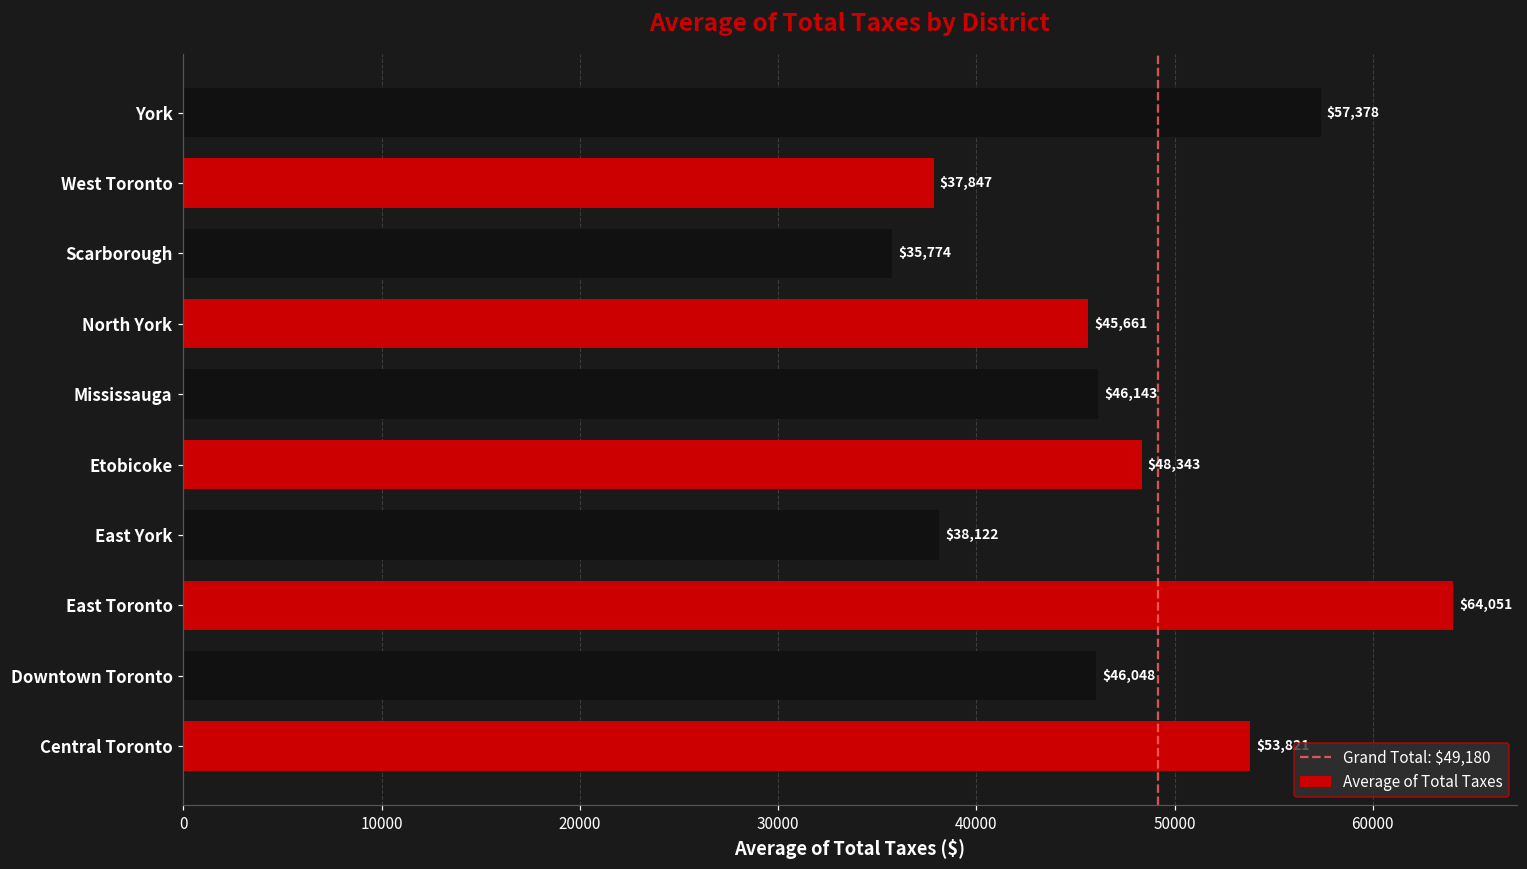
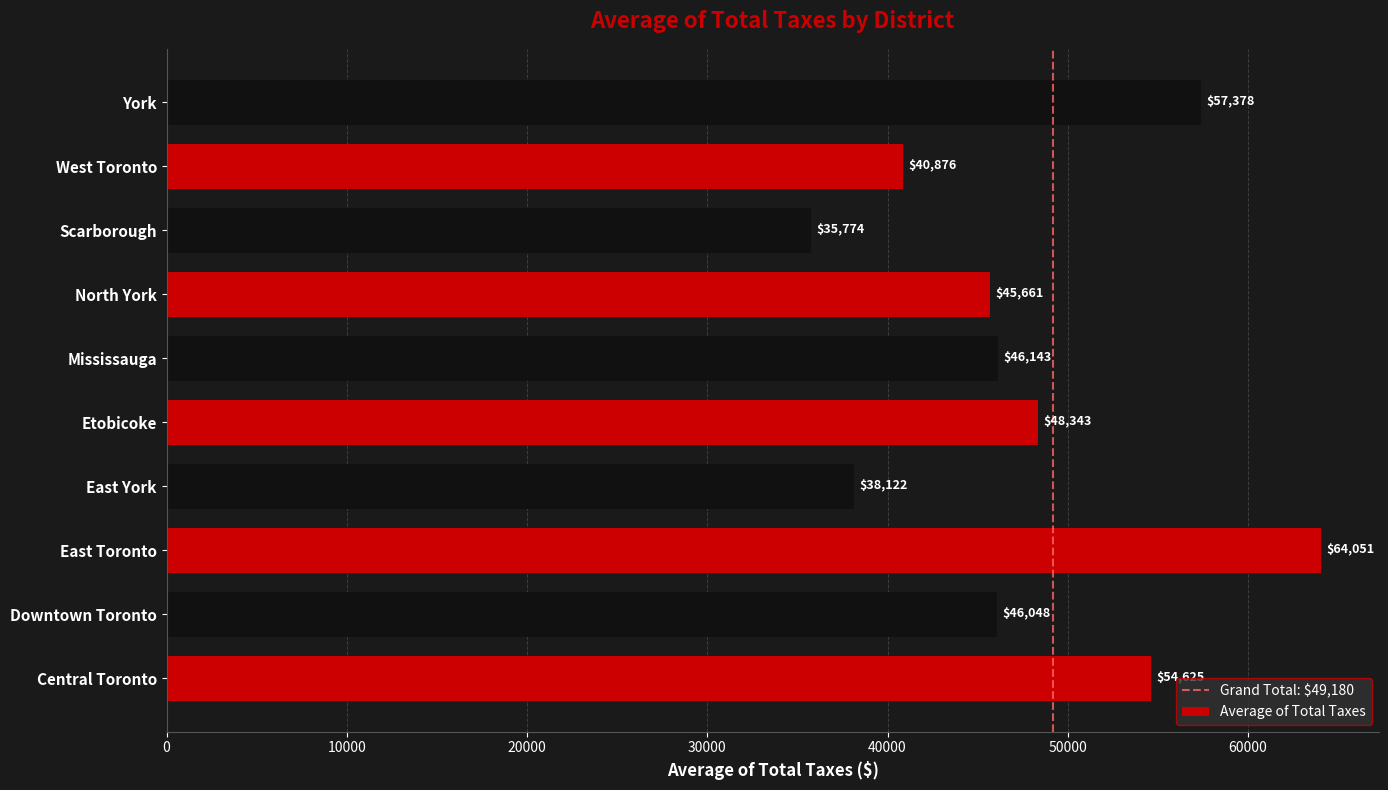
West Toronto: $37,847 -> $40,876
Central Toronto: 53800 -> 54600
